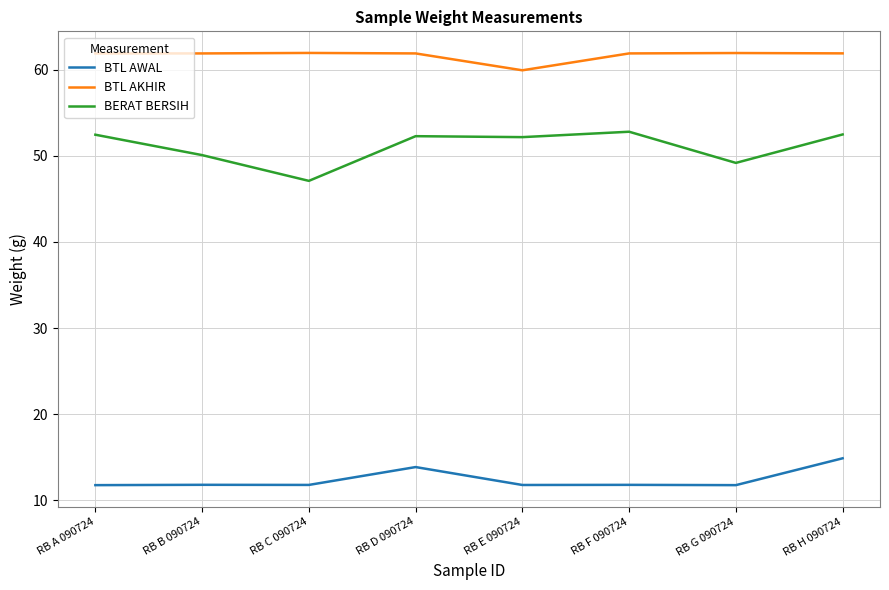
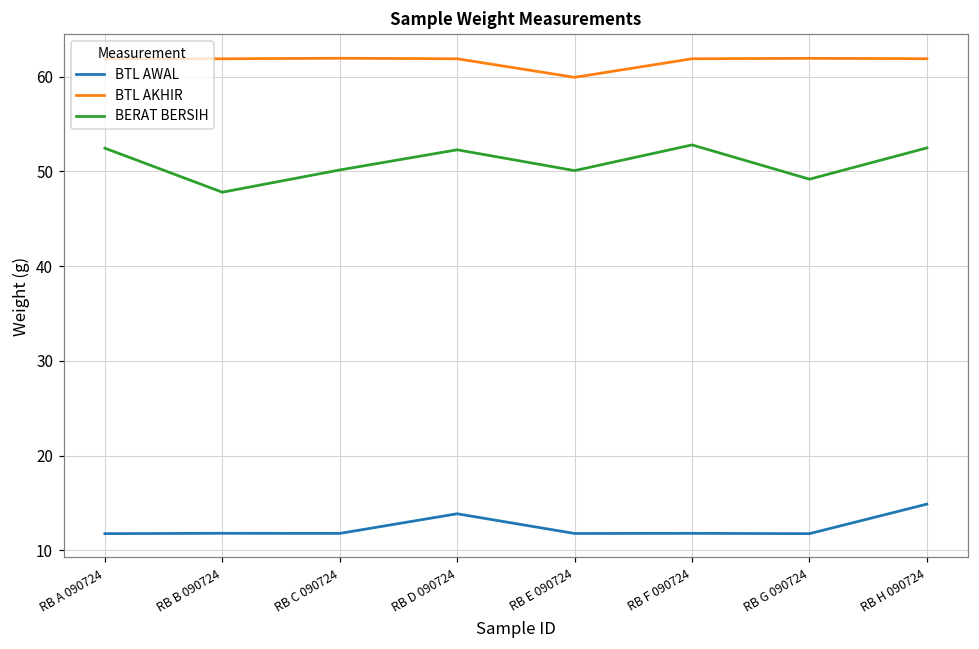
BERAT BERSIH, RB B 090724: 50 -> 48
BERAT BERSIH, RB C 090724: 47 -> 50
BERAT BERSIH, RB E 090724: 52 -> 50
